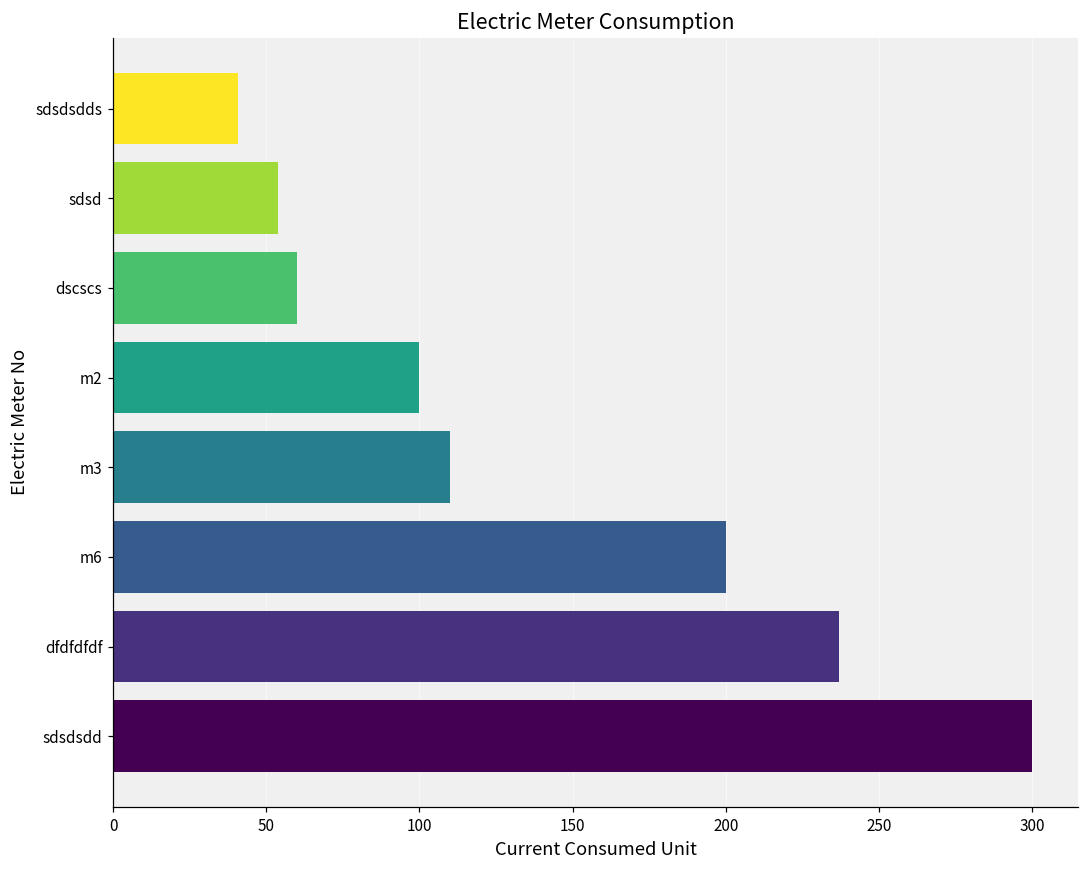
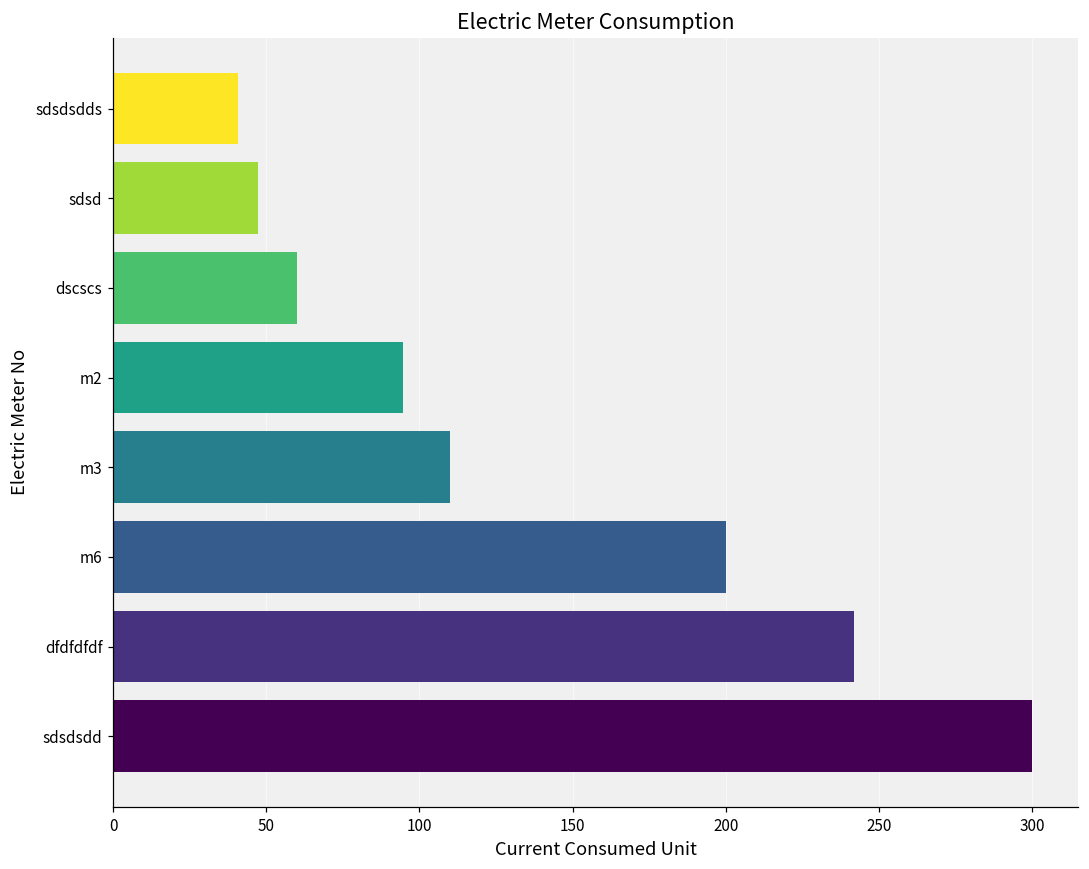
sdsd: 54 -> 47
m2: 100 -> 95
dfdfdfdf: 237 -> 242
